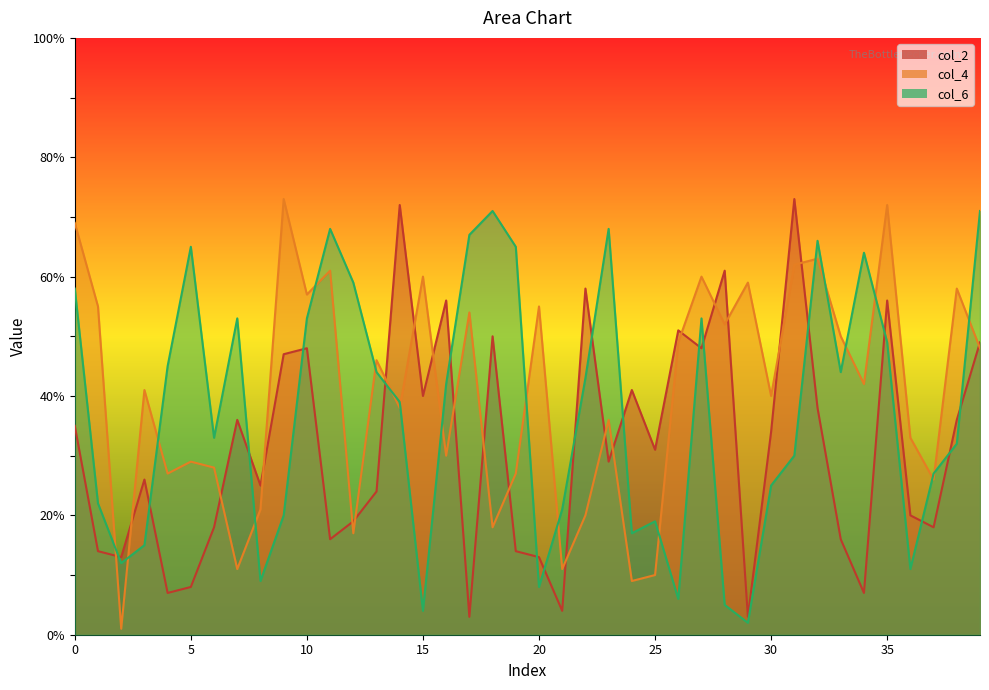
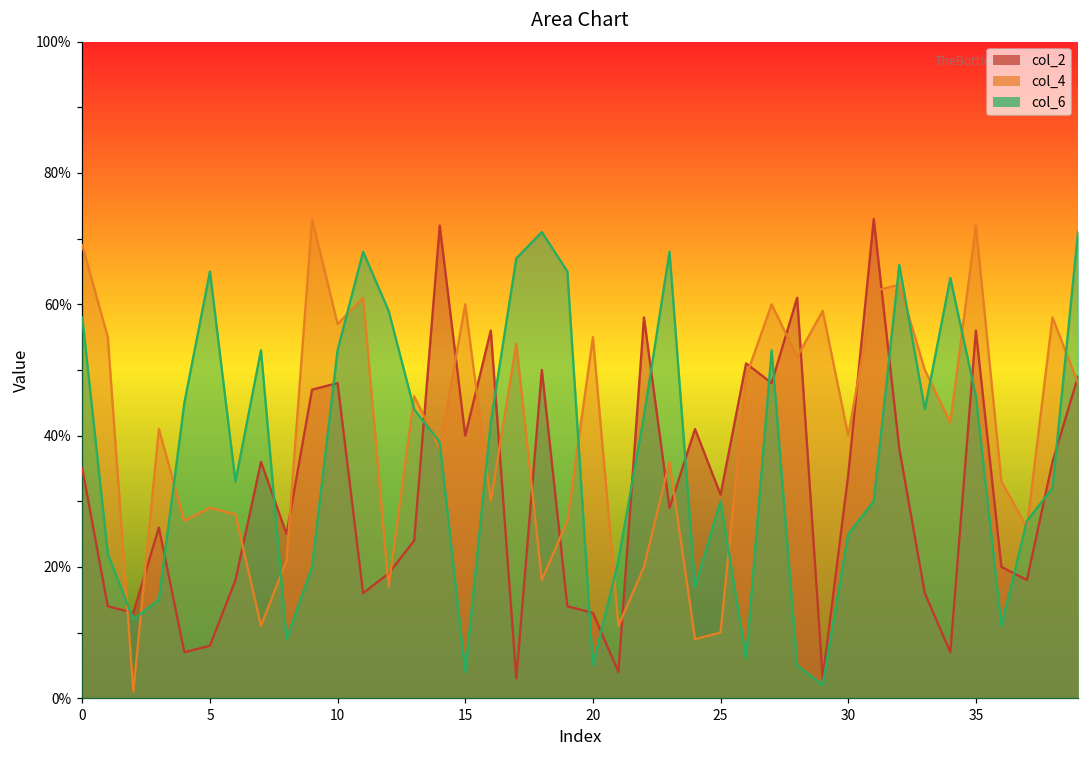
col_6, 20: 8% -> 5%
col_6, 25: 19% -> 30%
col_6, 35: 49% -> 46%
